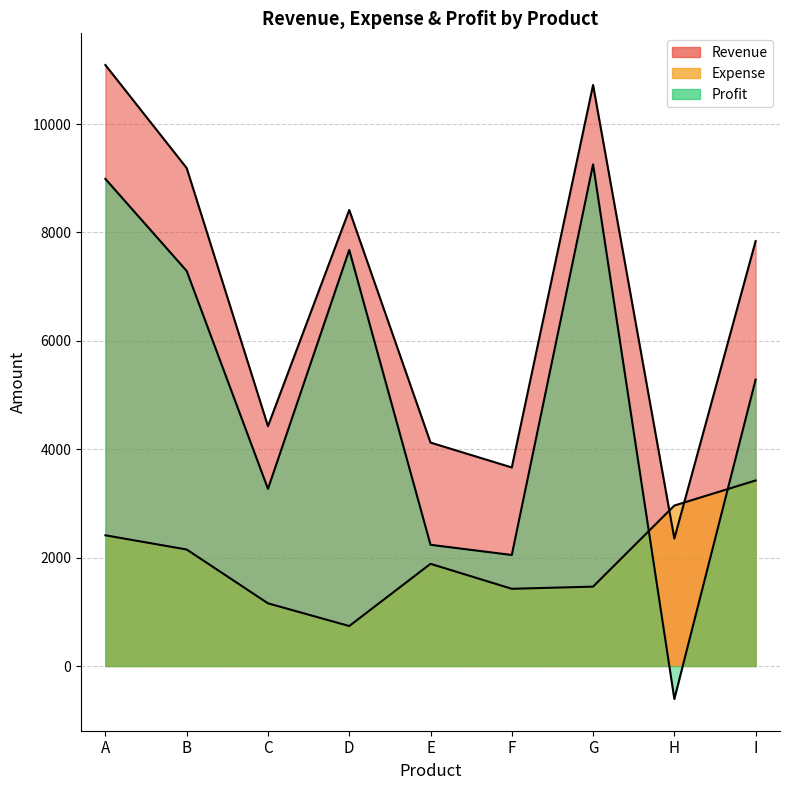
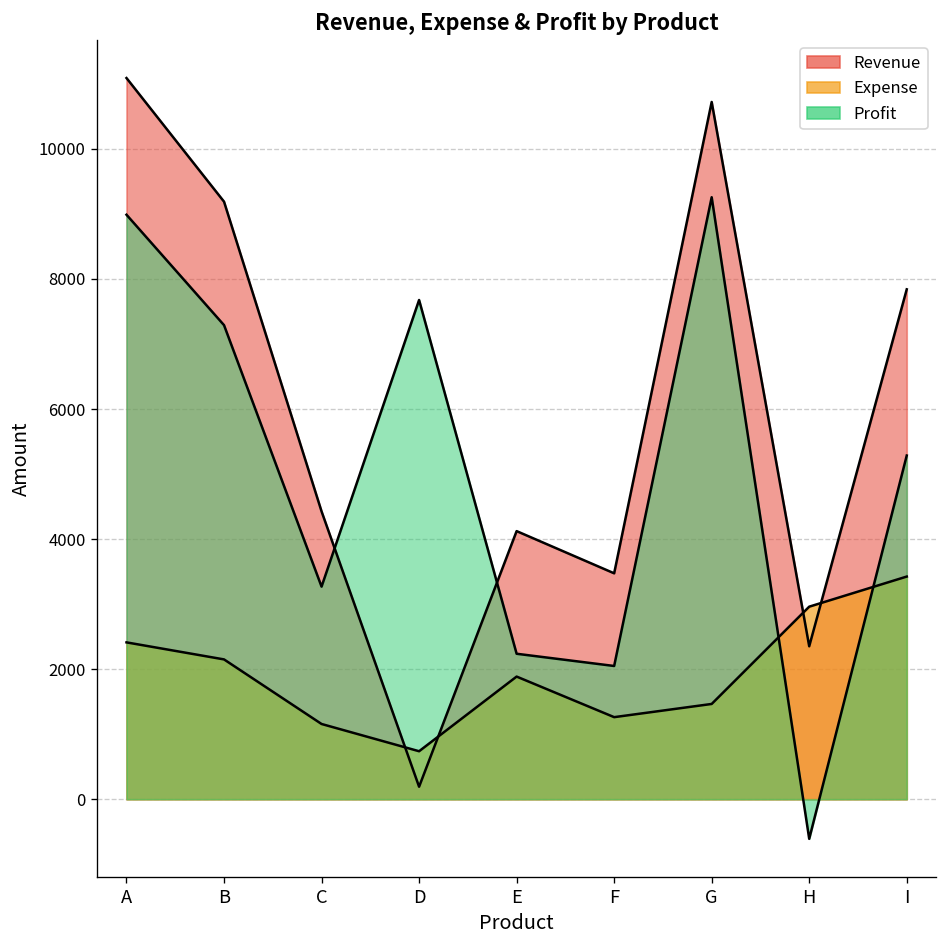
Revenue, D: 8400 -> 200
Revenue, F: 3700 -> 3500
Expense, F: 1400 -> 1300
